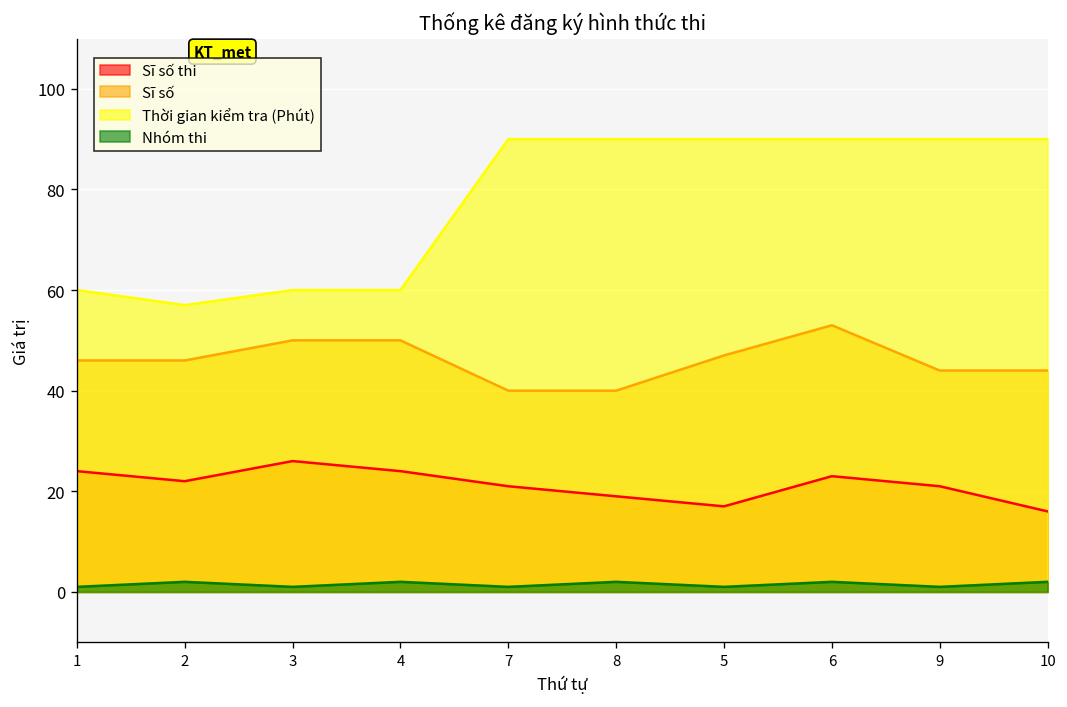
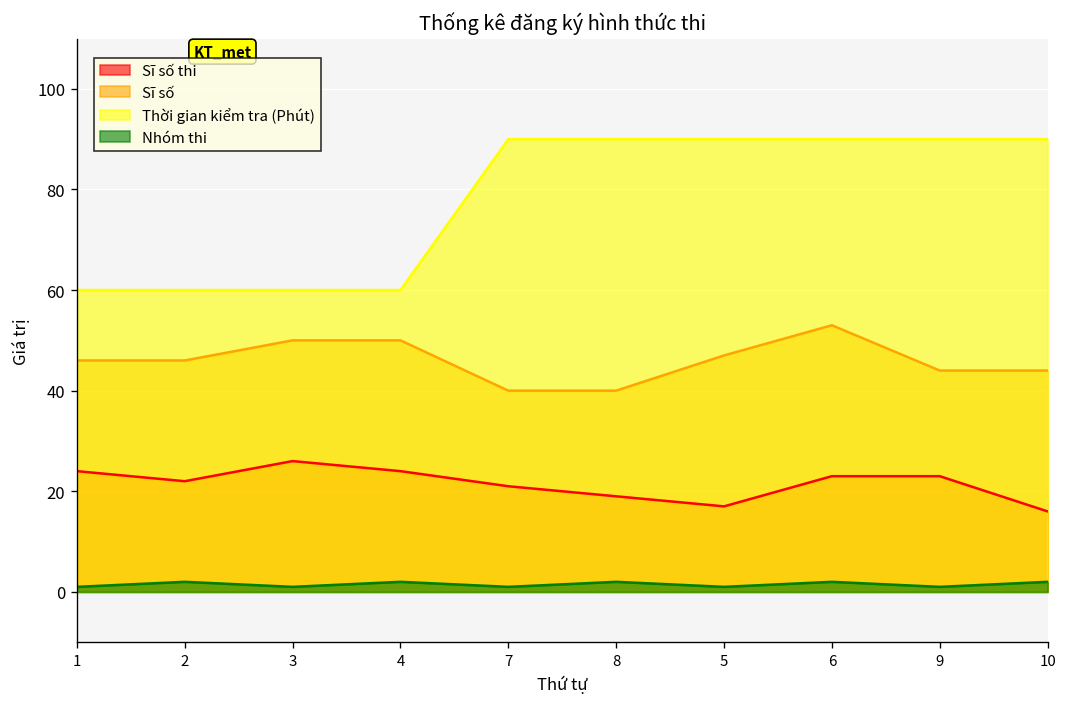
Thời gian kiểm tra (Phút), 2: 57 -> 60
Sĩ số thi, 9: 21 -> 23
